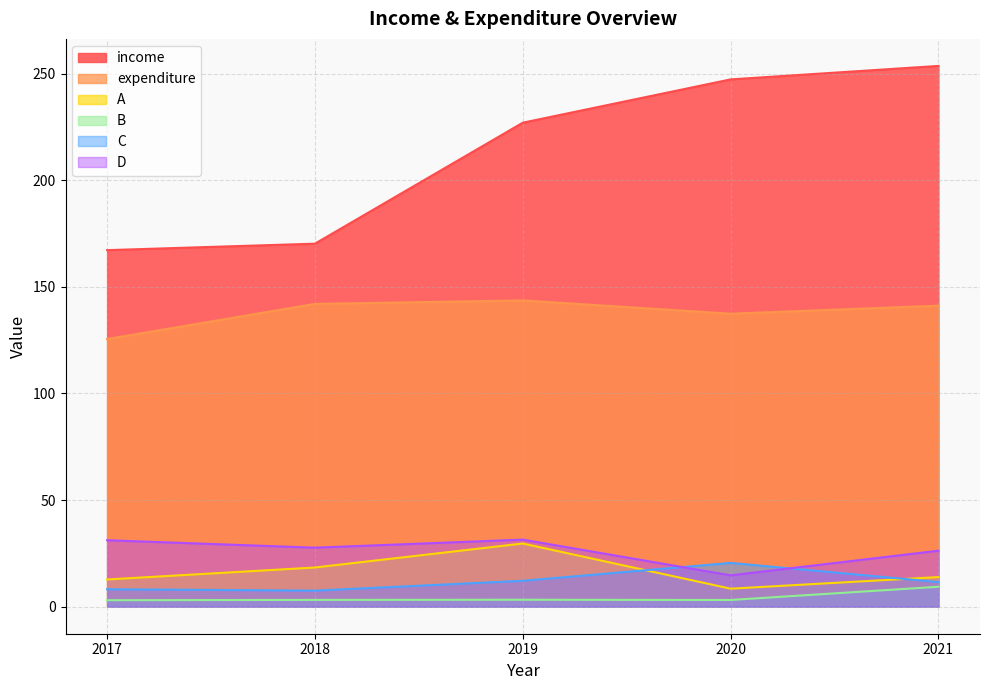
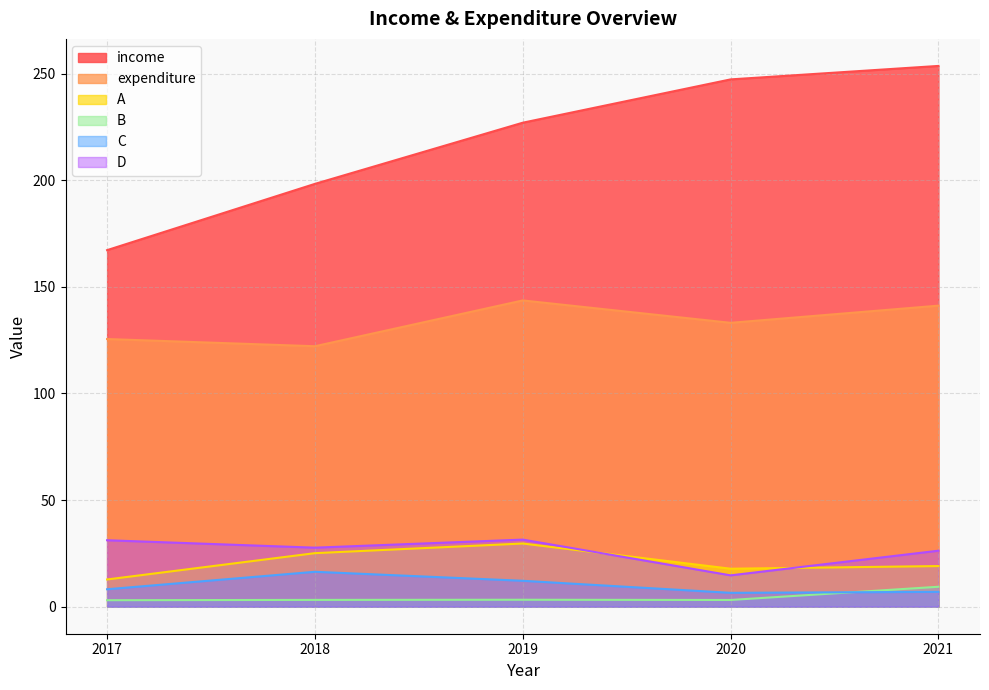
income, 2018: 170 -> 198
expenditure, 2018: 142 -> 122
A, 2018: 18 -> 25
C, 2018: 8 -> 16
expenditure, 2020: 137 -> 133
A, 2020: 8 -> 18
C, 2020: 21 -> 6
A, 2021: 14 -> 19
C, 2021: 12 -> 7
